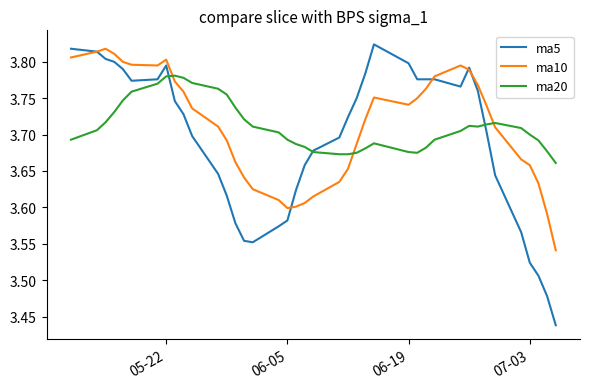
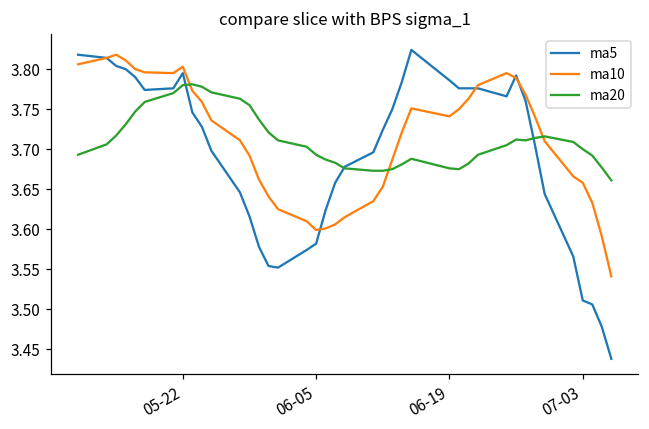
ma5, 06-19: 3.80 -> 3.79
ma5, 07-03: 3.52 -> 3.51
